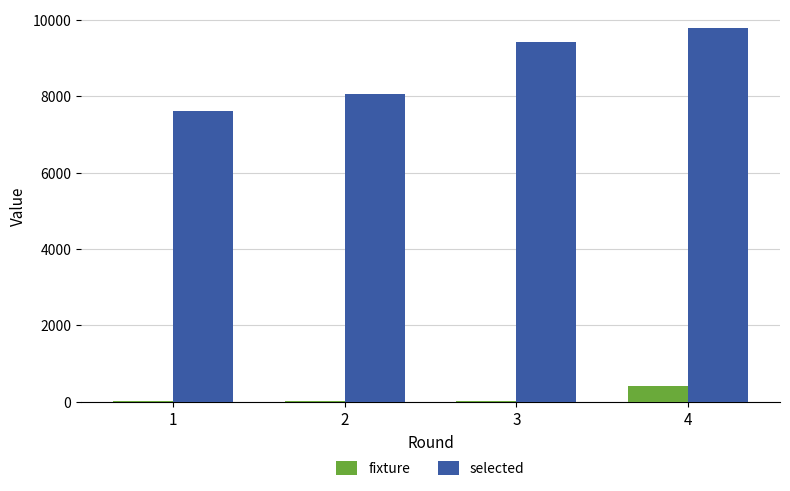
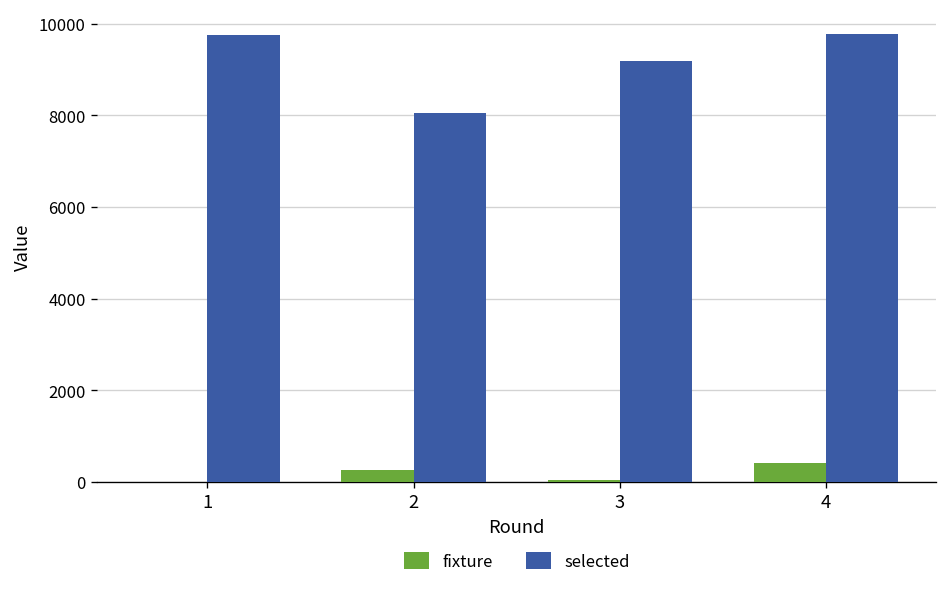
selected, 1: 7600 -> 9800
fixture, 2: 0 -> 300
selected, 3: 9400 -> 9200
